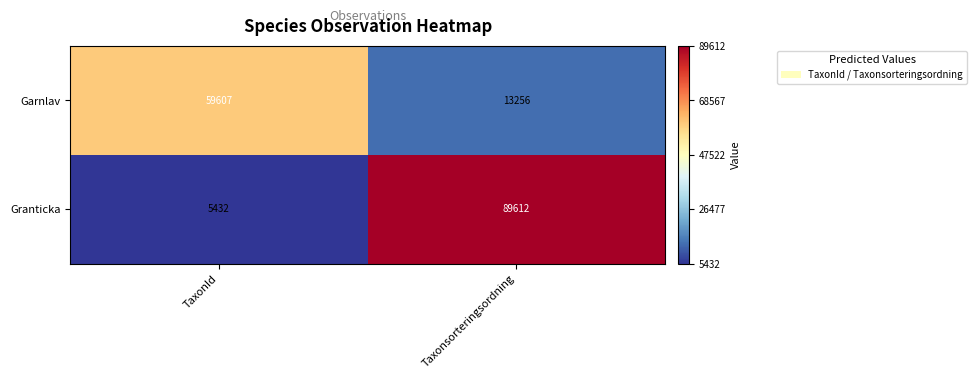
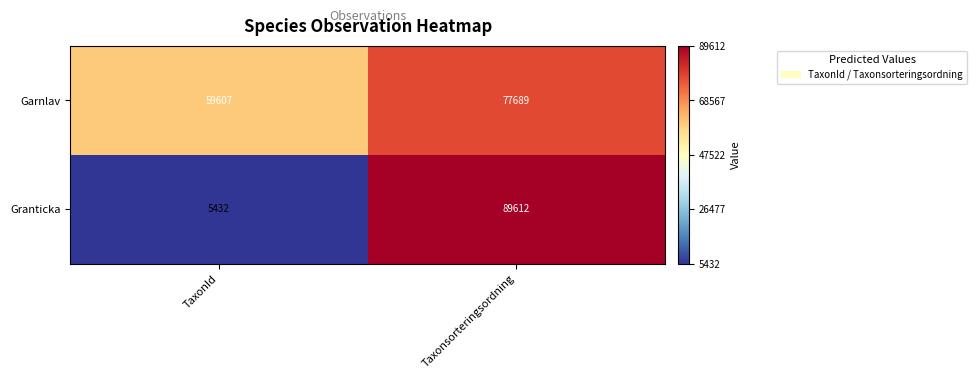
Garnlav, Taxonsorteringsordning: 13256 -> 77689
